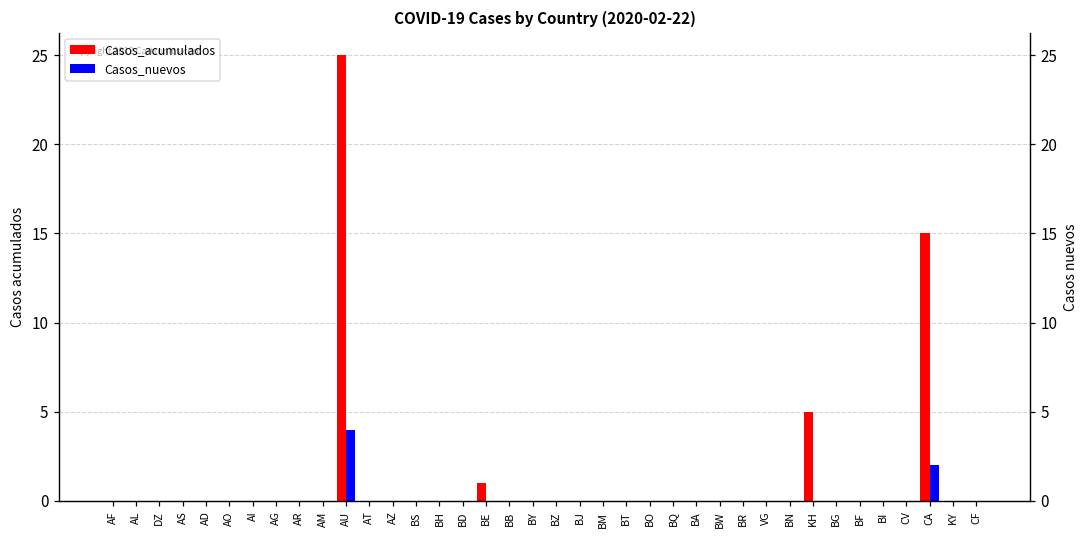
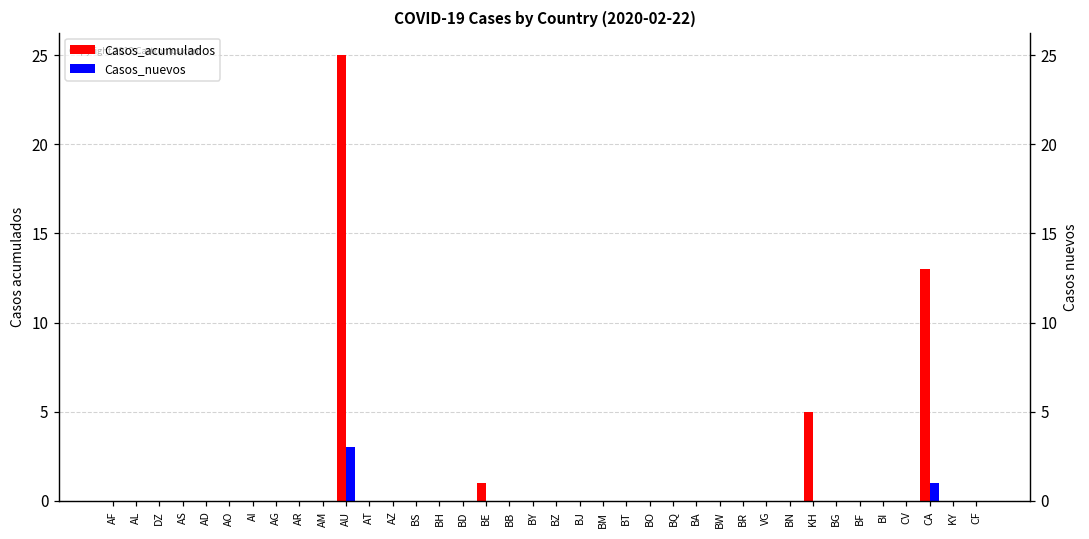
Casos_nuevos, AU: 4 -> 3
Casos_acumulados, CA: 15 -> 13
Casos_nuevos, CA: 2 -> 1
